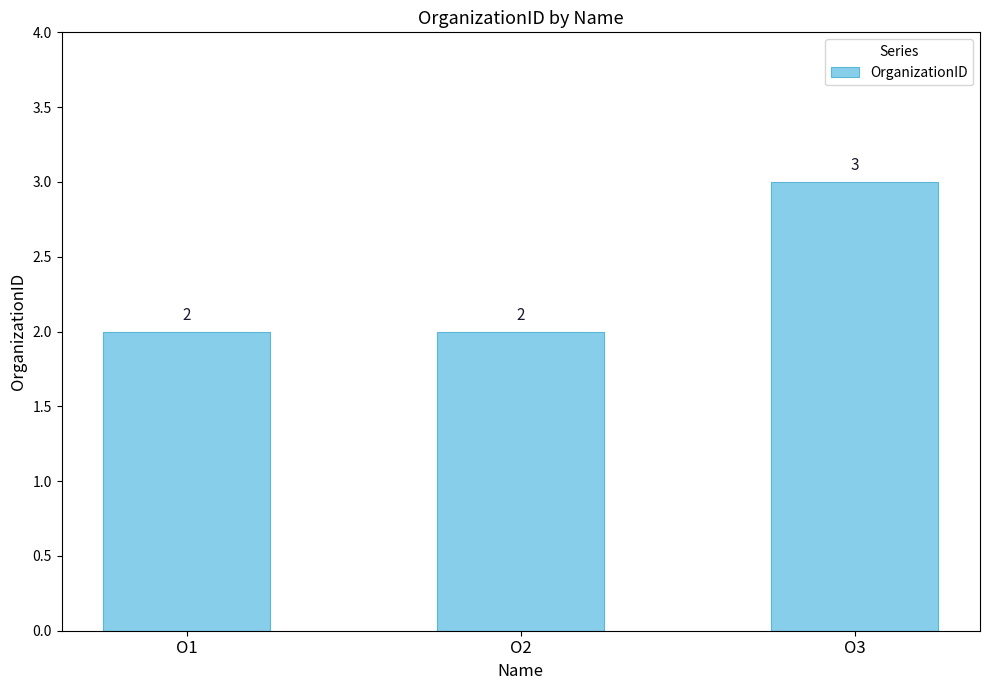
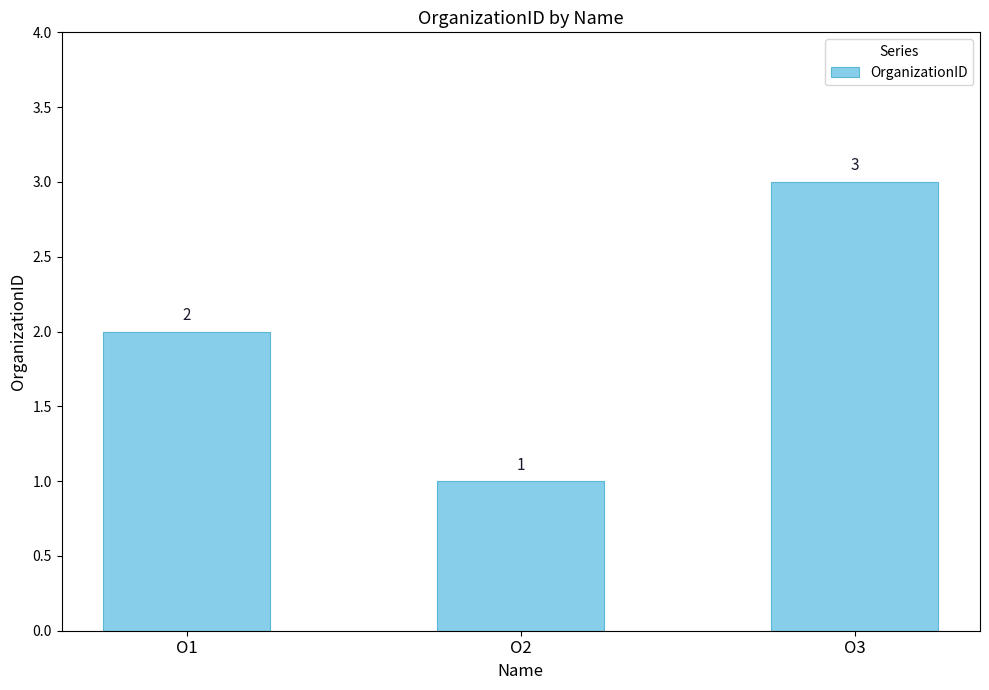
О2: 2 -> 1
